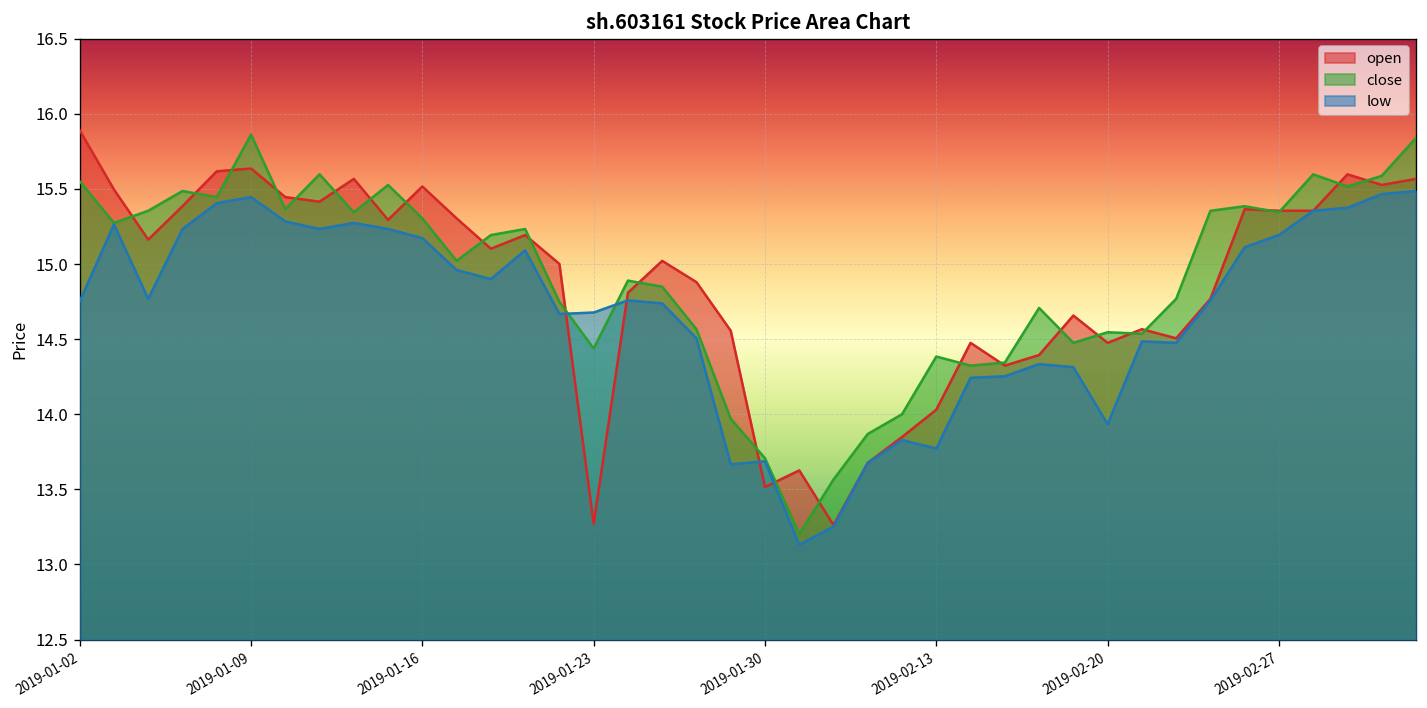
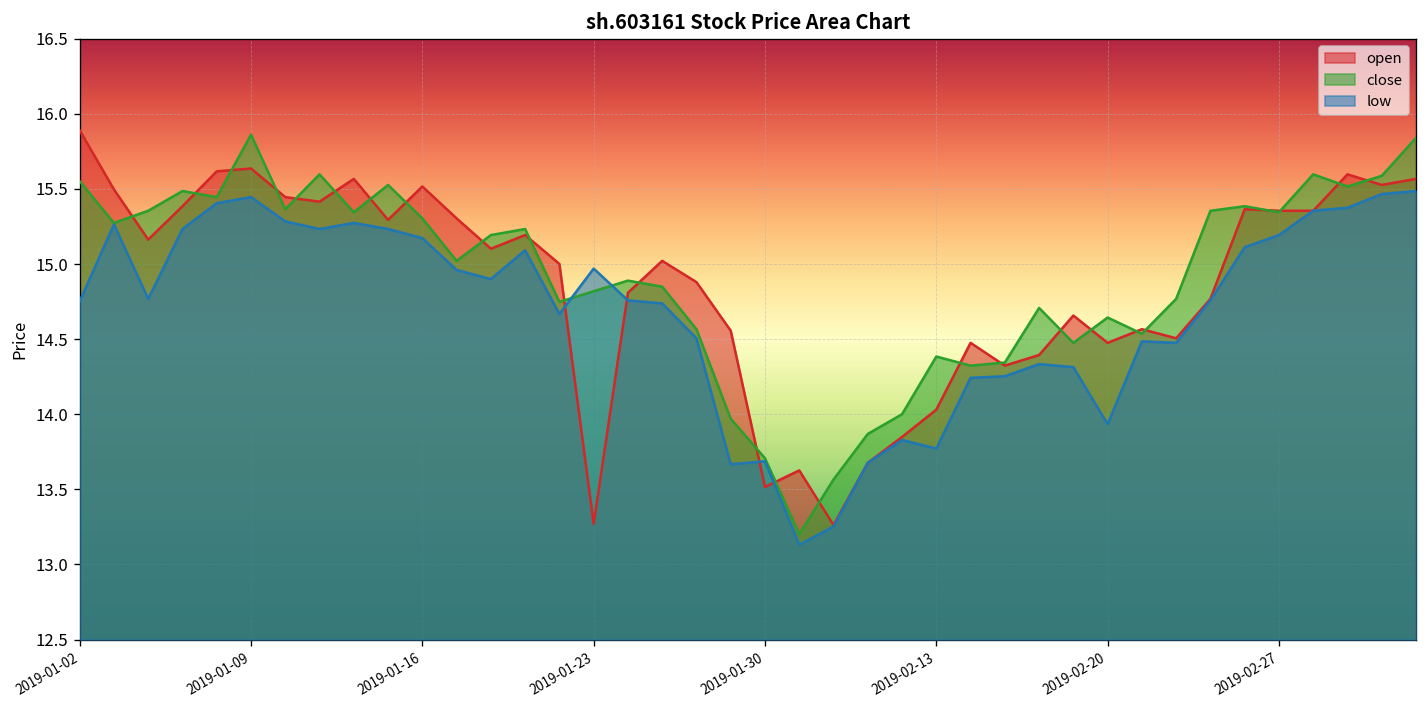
close, 2019-01-23: 14.44 -> 14.82
low, 2019-01-23: 14.68 -> 14.97
close, 2019-02-20: 14.55 -> 14.64
